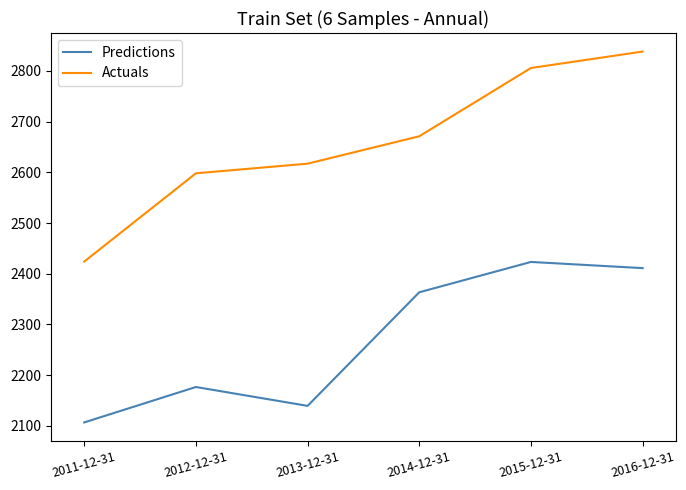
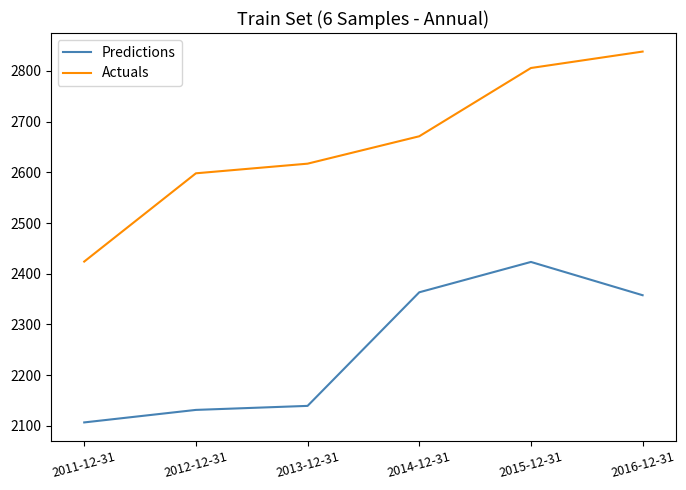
Predictions, 2012-12-31: 2180 -> 2130
Predictions, 2016-12-31: 2410 -> 2360
